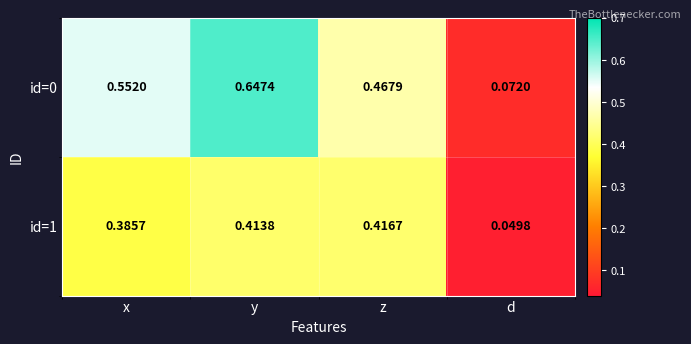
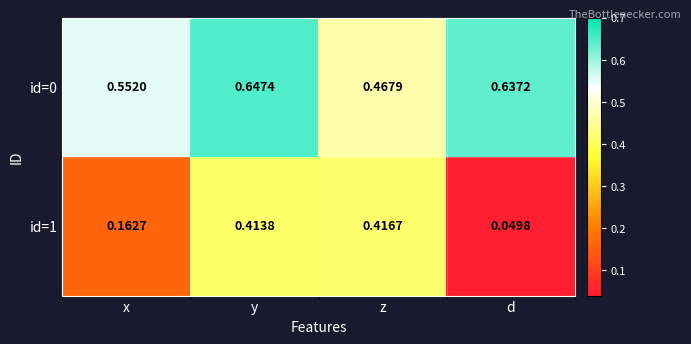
id=0, d: 0.0720 -> 0.6372
id=1, x: 0.3857 -> 0.1627
